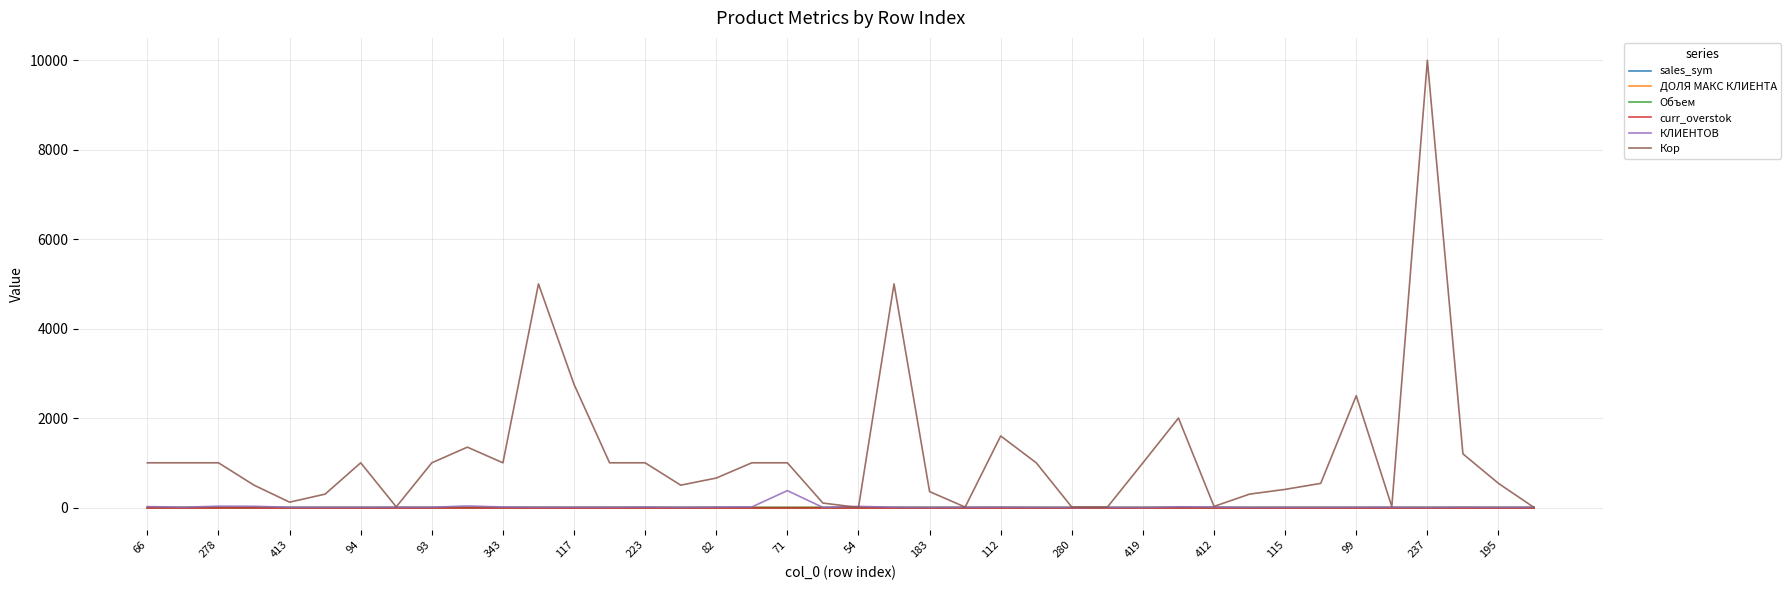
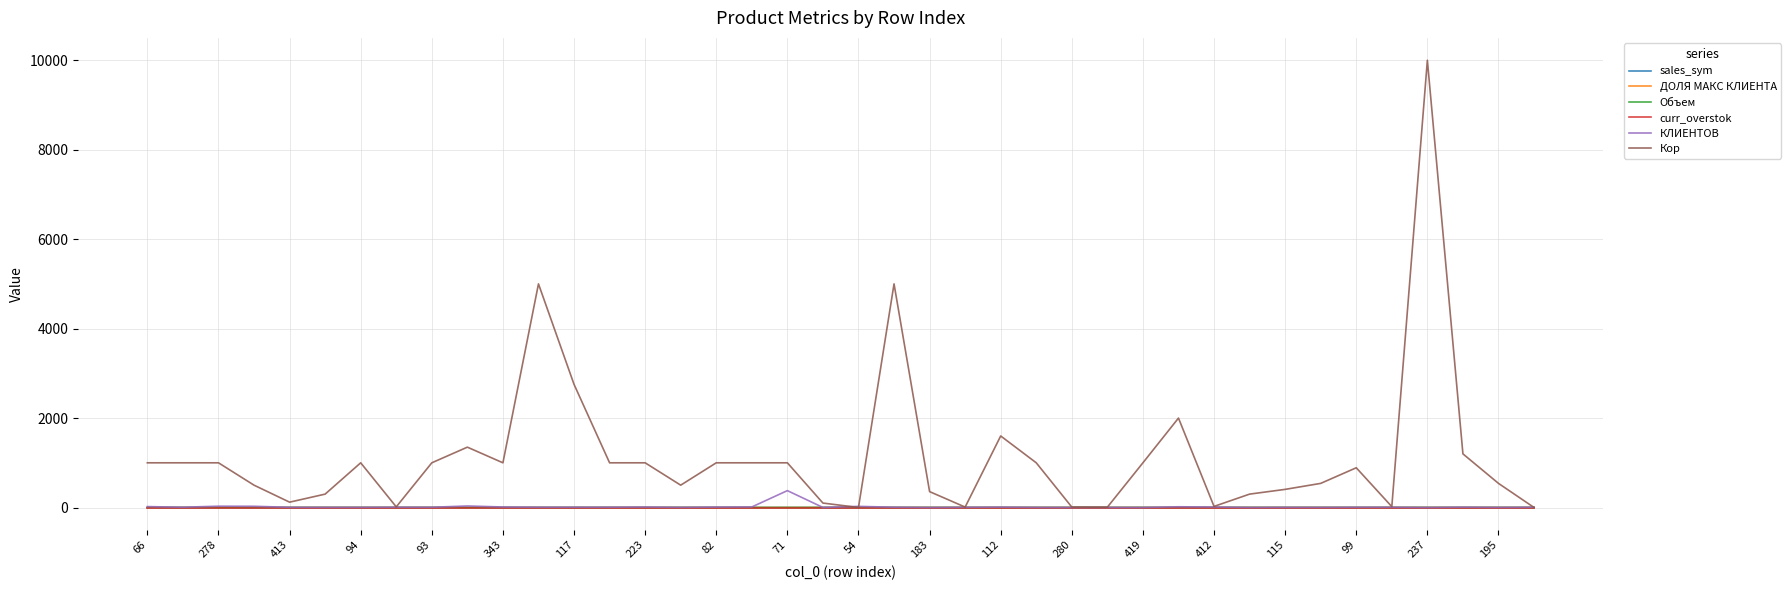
Кор, 82: 700 -> 1000
Кор, 99: 2500 -> 900
